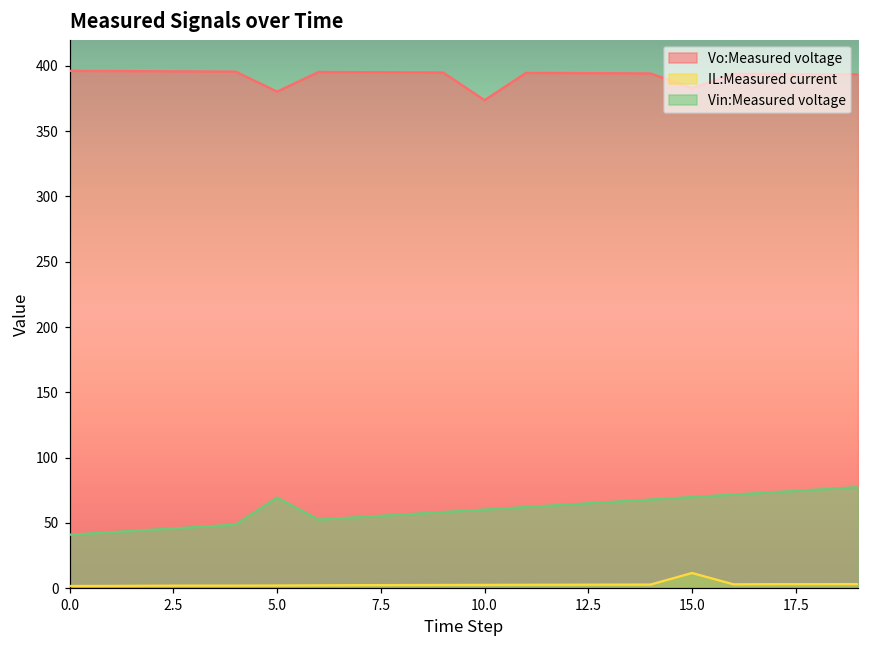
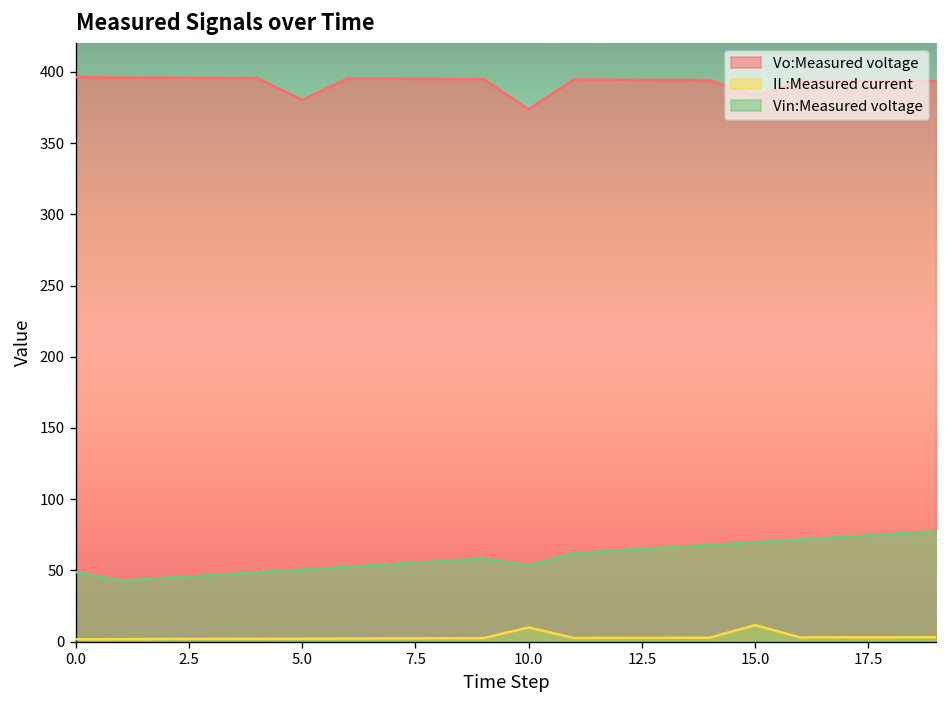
Vin:Measured voltage, 0.0: 41 -> 49
Vin:Measured voltage, 5.0: 69 -> 51
IL:Measured current, 10.0: 3 -> 10
Vin:Measured voltage, 10.0: 60 -> 53
